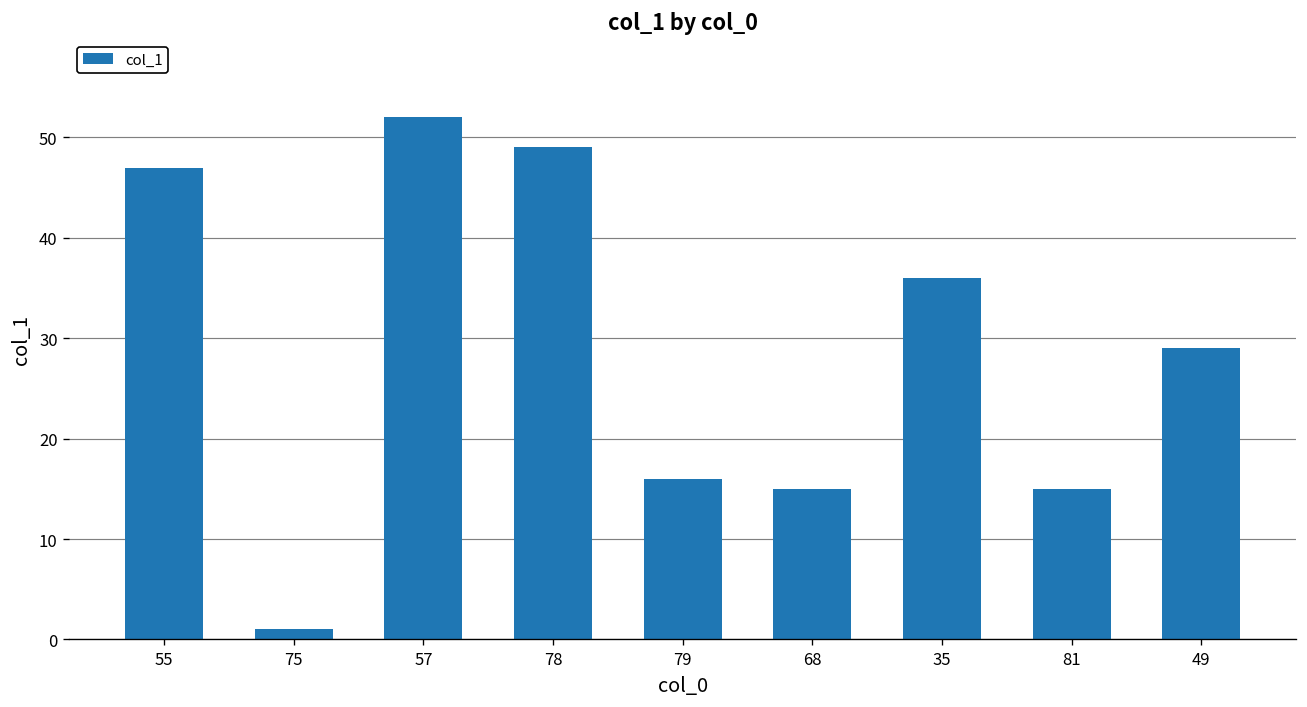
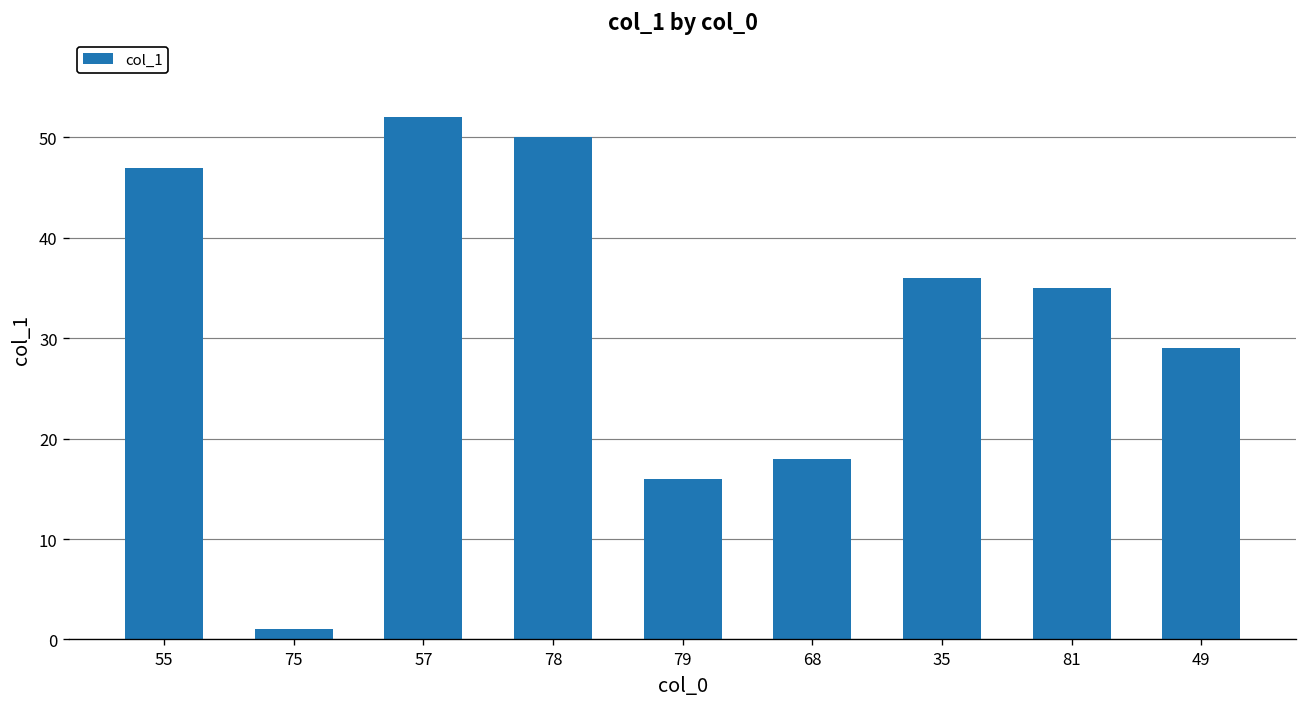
78: 49 -> 50
68: 15 -> 18
81: 15 -> 35
